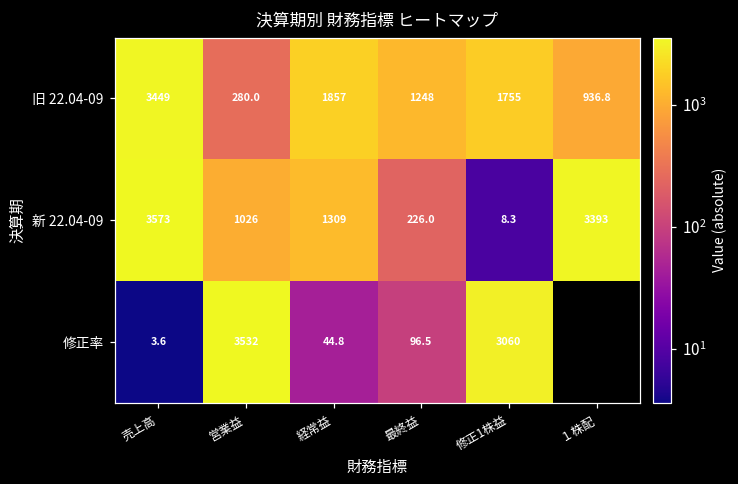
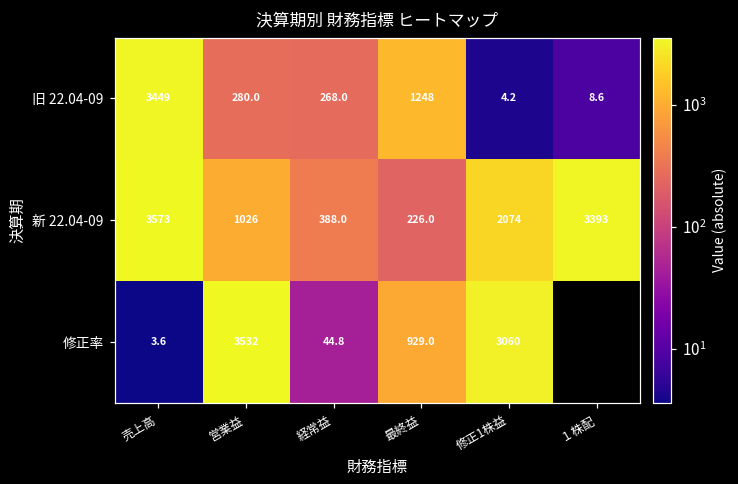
旧 22.04-09, 経常益: 1857 -> 268.0
旧 22.04-09, 修正1株益: 1755 -> 4.2
旧 22.04-09, １株配: 936.8 -> 8.6
新 22.04-09, 経常益: 1309 -> 388.0
新 22.04-09, 修正1株益: 8.3 -> 2074
修正率, 最終益: 96.5 -> 929.0
